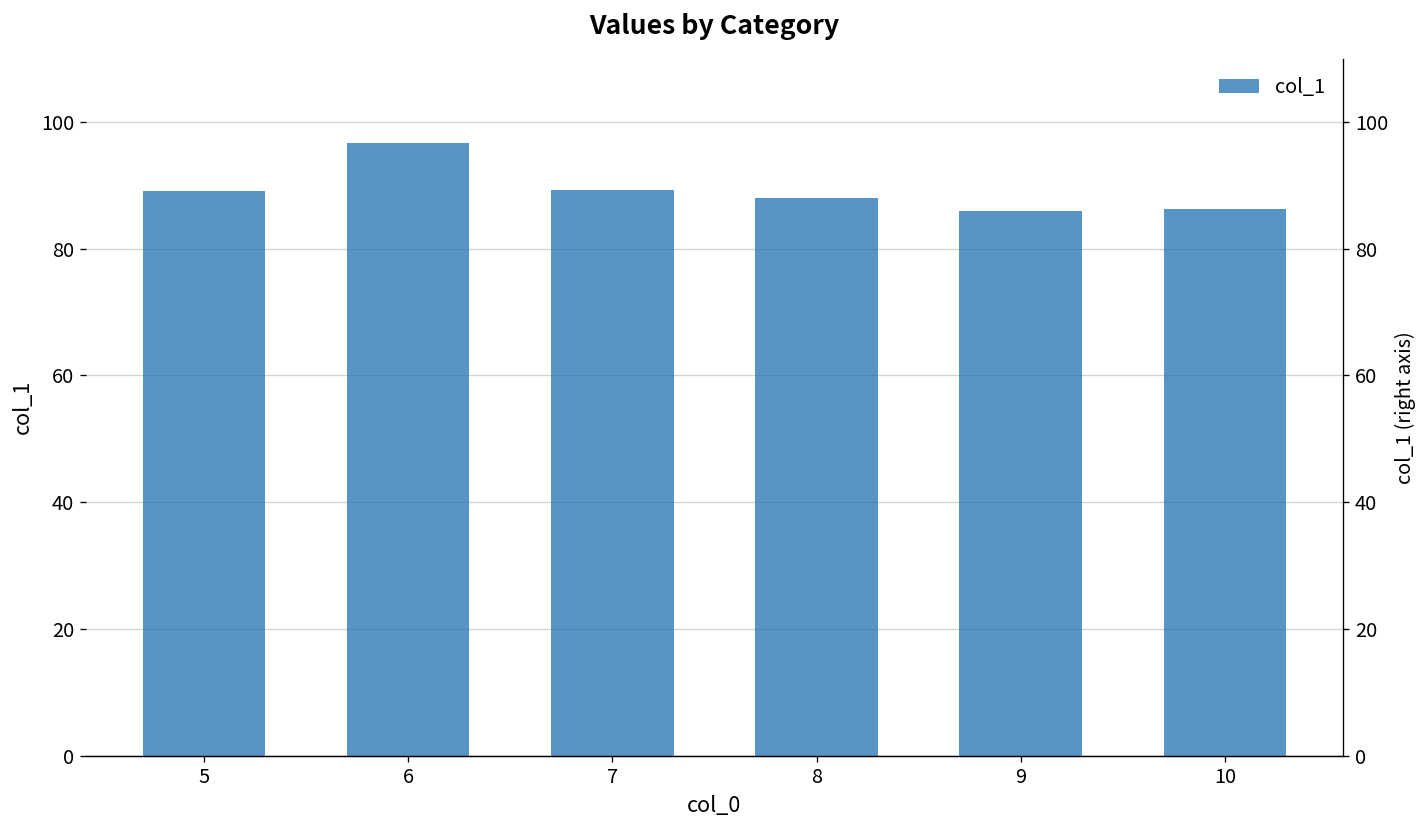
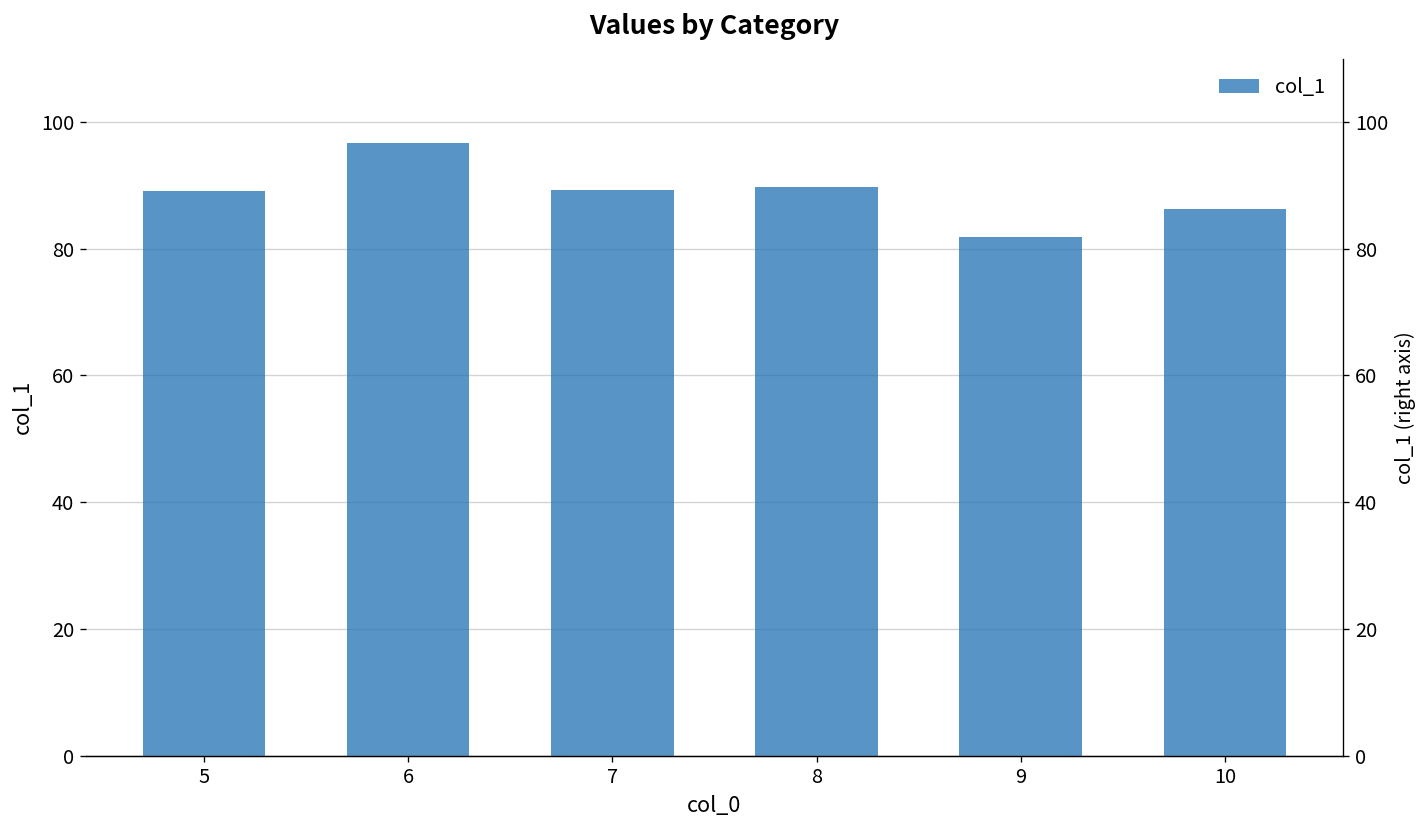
8: 88 -> 90
9: 86 -> 82
